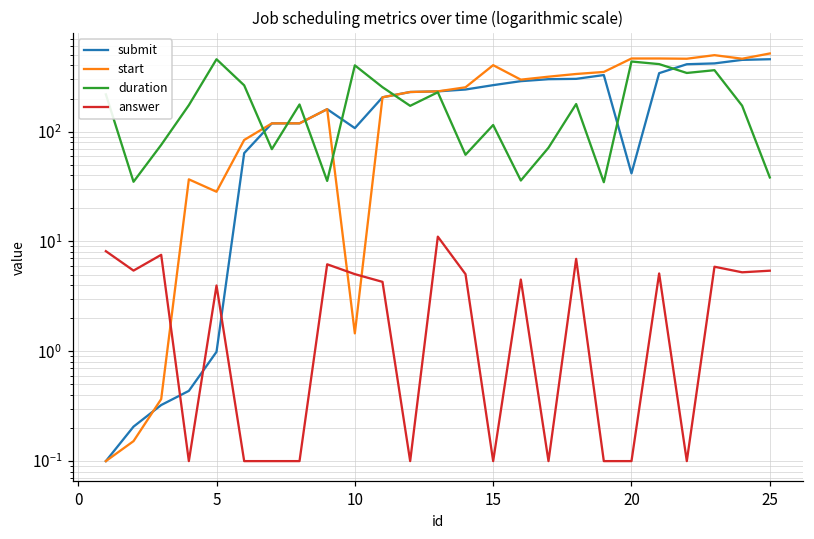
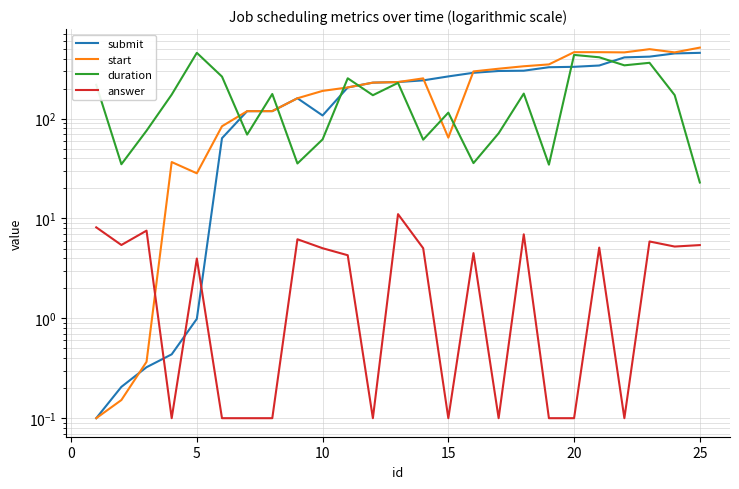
start, 10: 1.5 -> 190
duration, 10: 400 -> 60
start, 15: 400 -> 60
submit, 20: 42 -> 330
duration, 25: 38 -> 23
